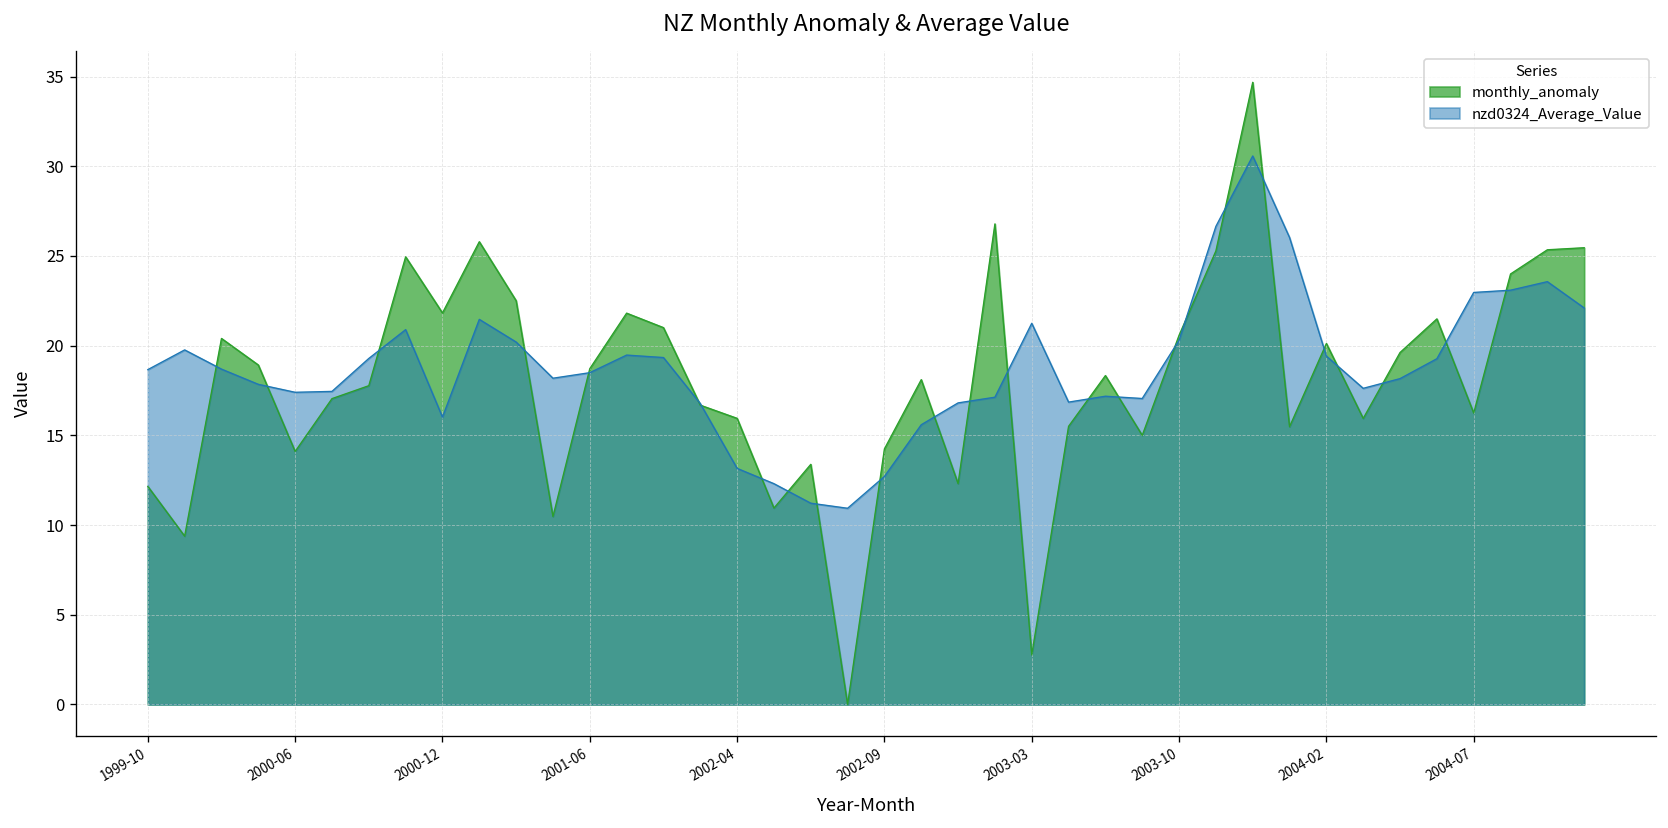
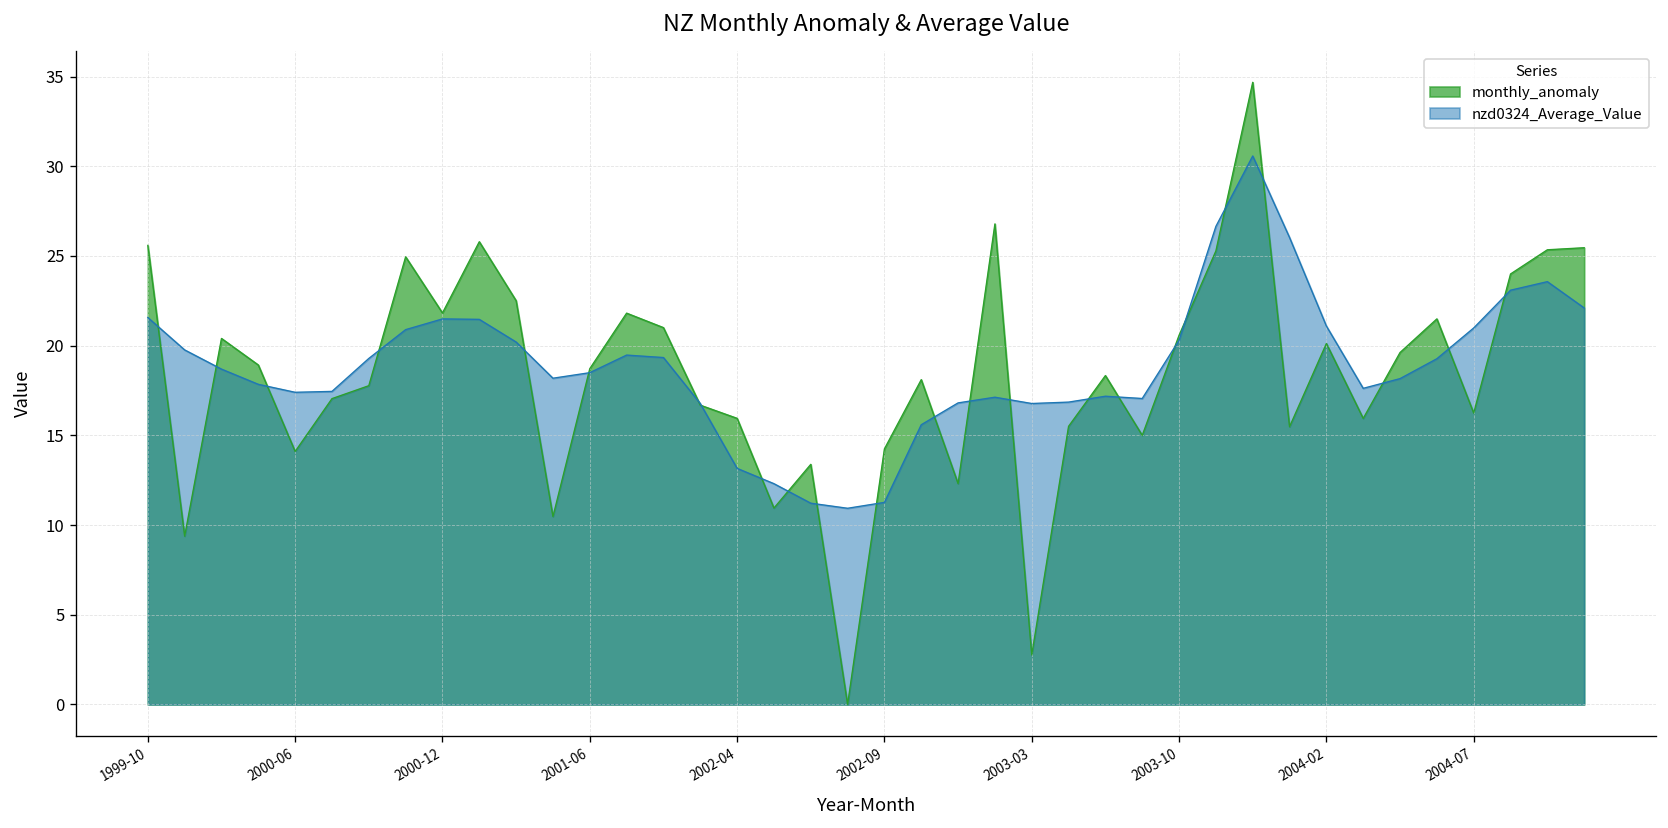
monthly_anomaly, 1999-10: 12.2 -> 25.6
nzd0324_Average_Value, 1999-10: 18.7 -> 21.6
nzd0324_Average_Value, 2000-12: 16.0 -> 21.5
nzd0324_Average_Value, 2002-09: 12.7 -> 11.3
nzd0324_Average_Value, 2003-03: 21.2 -> 16.8
nzd0324_Average_Value, 2004-02: 19.4 -> 21.1
nzd0324_Average_Value, 2004-07: 23.0 -> 21.0
